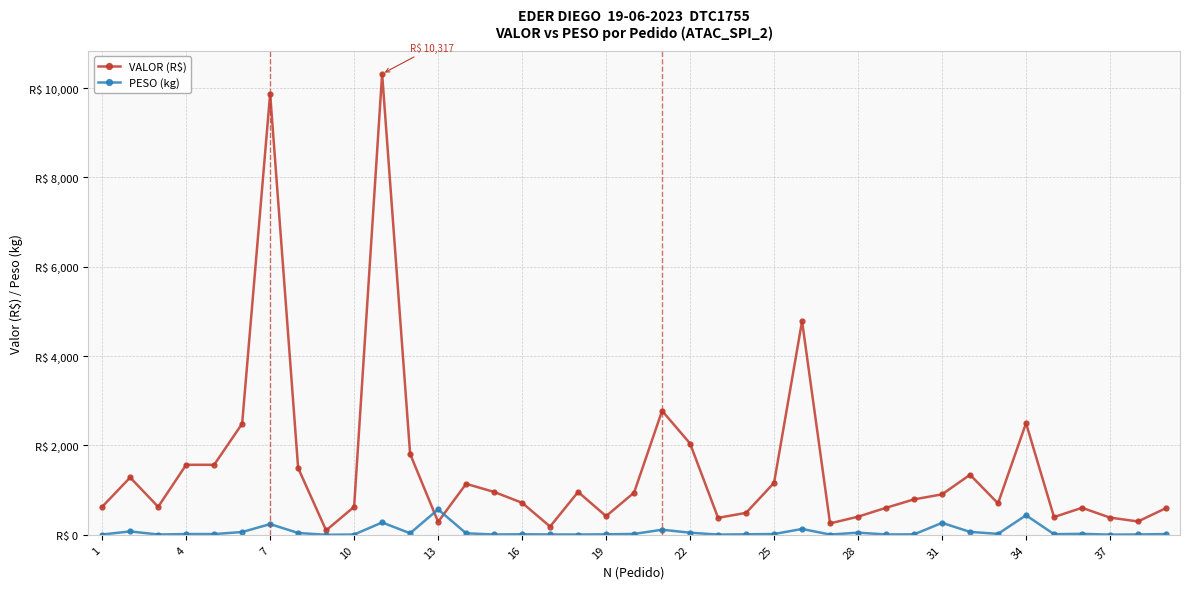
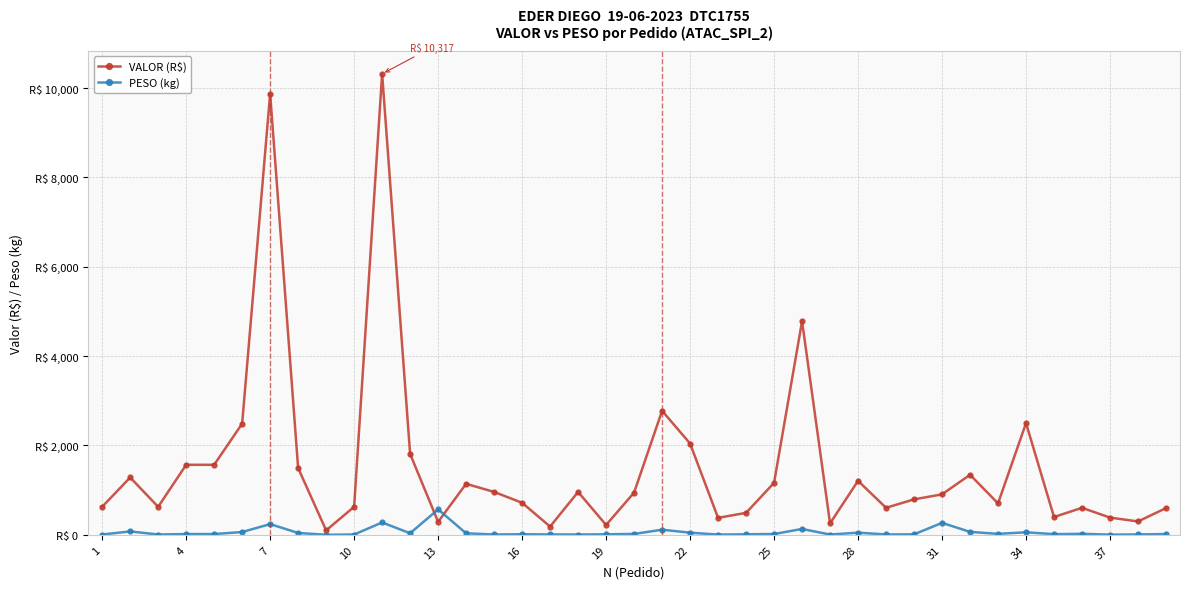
VALOR (R$), 19: R$ 400 -> R$ 200
VALOR (R$), 28: R$ 400 -> R$ 1,200
PESO (kg), 34: R$ 400 -> R$ 100
